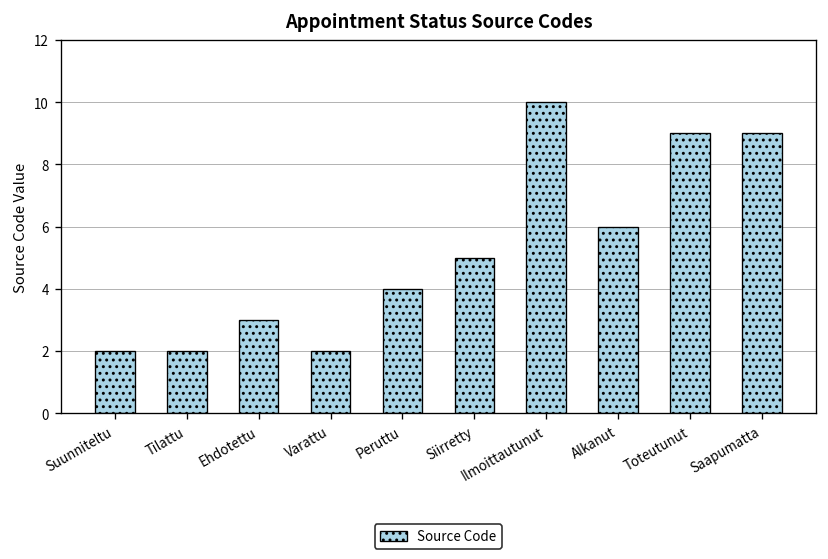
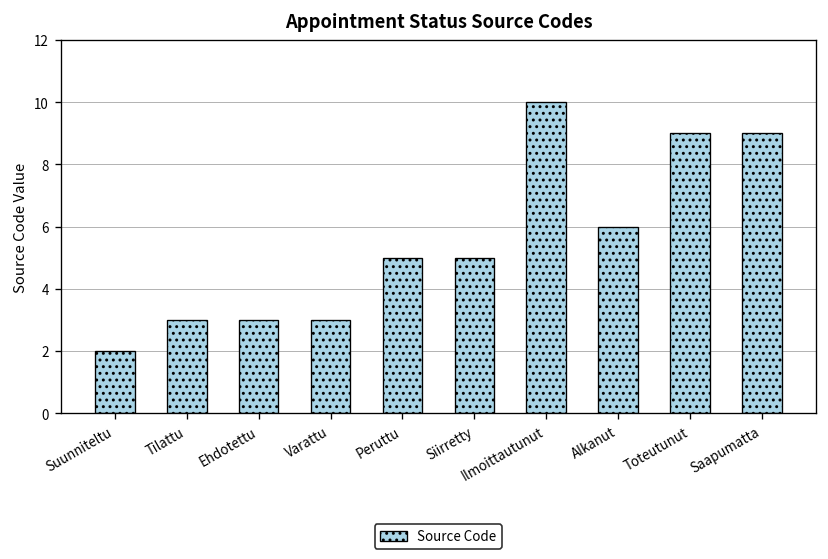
Tilattu: 2 -> 3
Varattu: 2 -> 3
Peruttu: 4 -> 5
